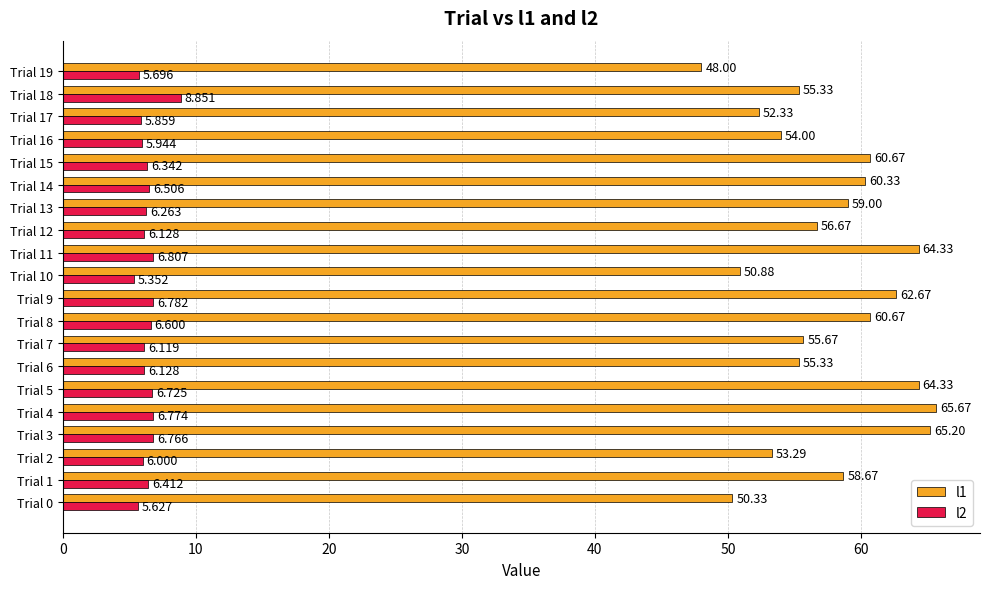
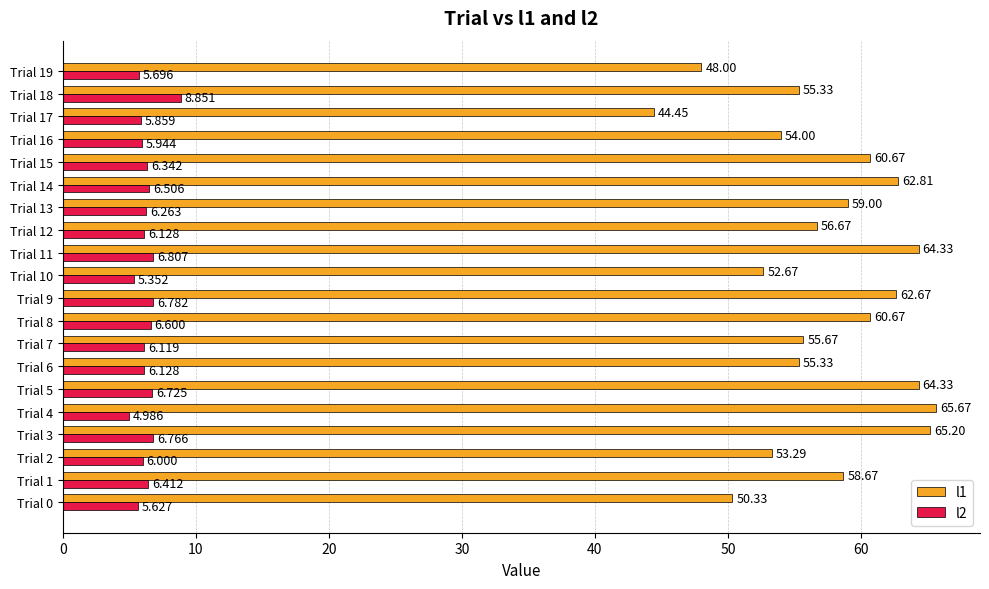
l1, Trial 17: 52.33 -> 44.45
l1, Trial 14: 60.33 -> 62.81
l1, Trial 10: 50.88 -> 52.67
l2, Trial 4: 6.774 -> 4.986
